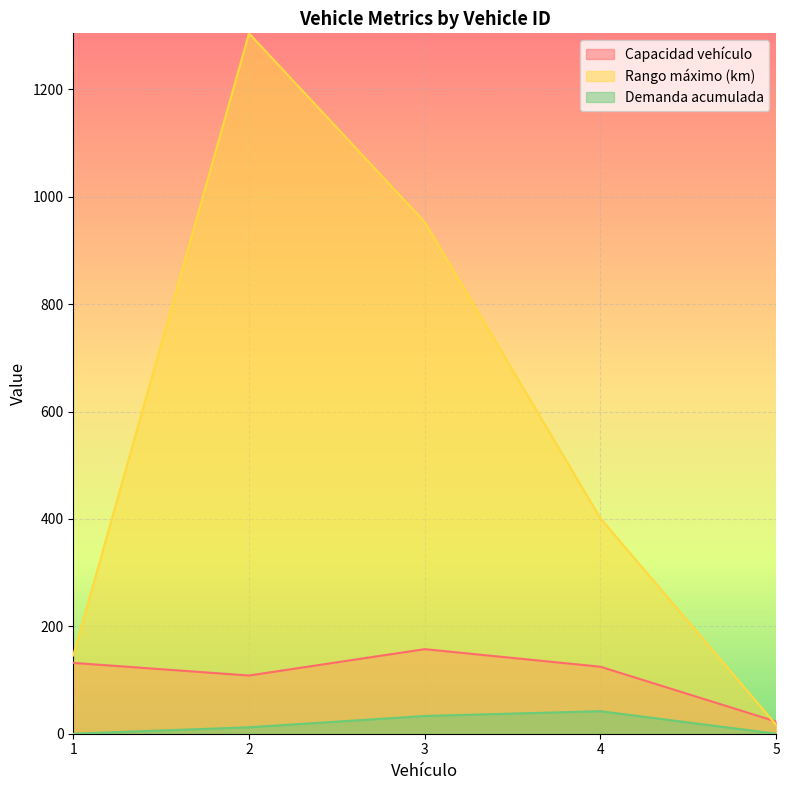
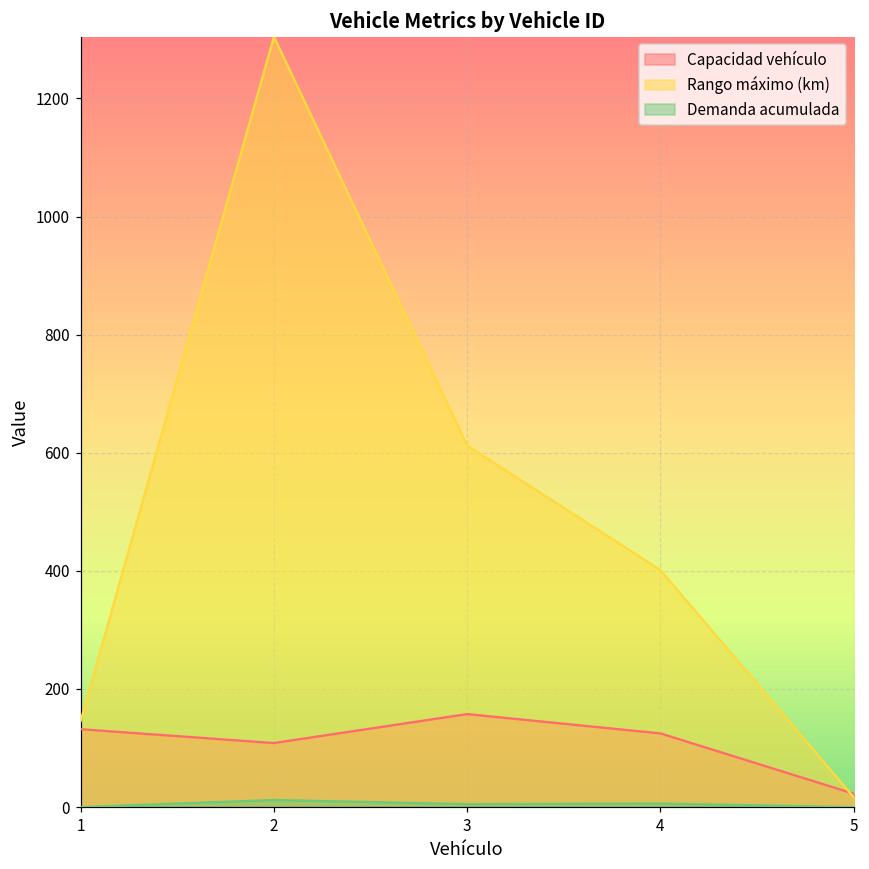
Rango máximo (km), 3: 950 -> 610
Demanda acumulada, 3: 30 -> 10
Demanda acumulada, 4: 40 -> 10
